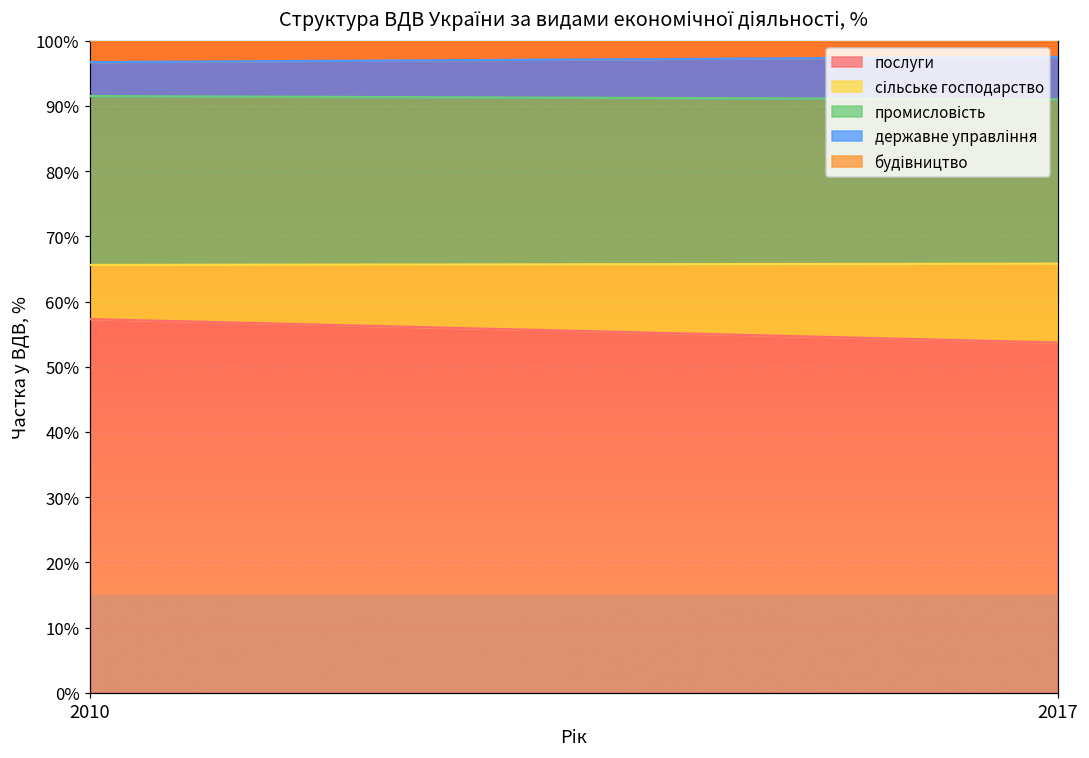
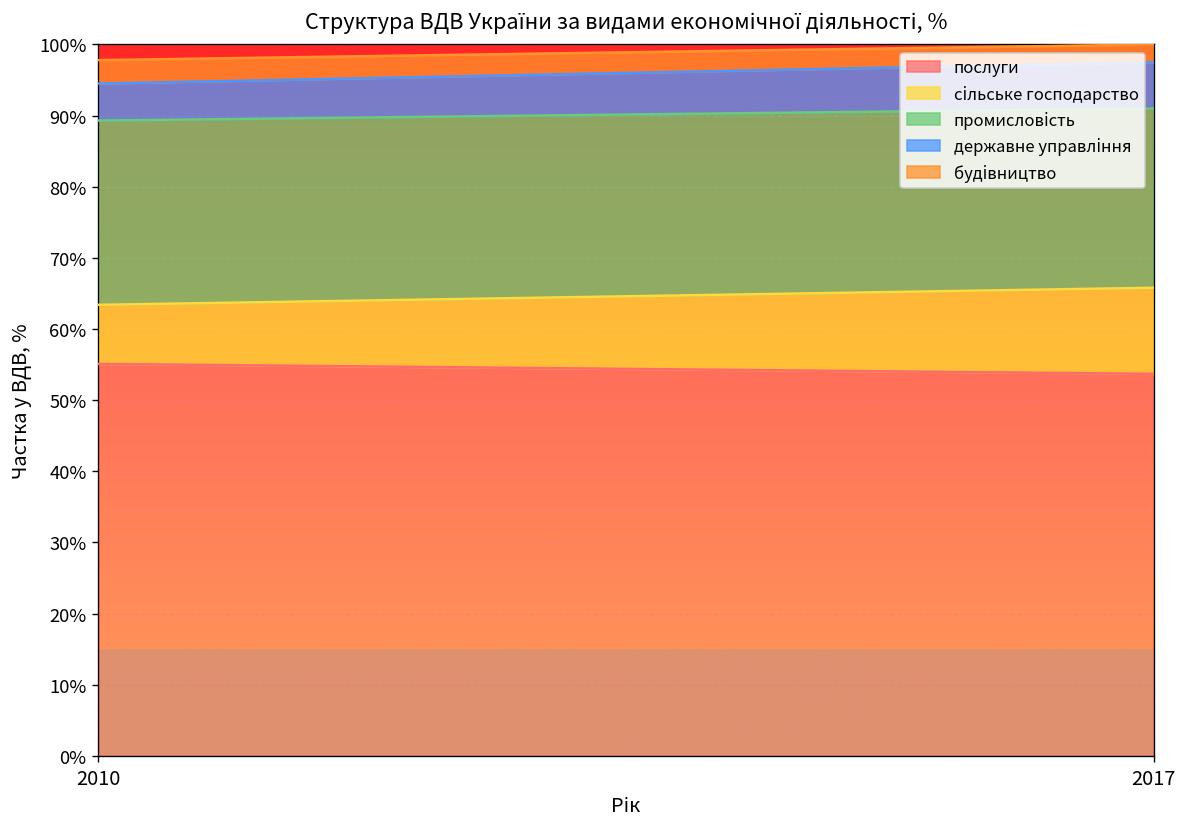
послуги, 2010: 57% -> 55%
